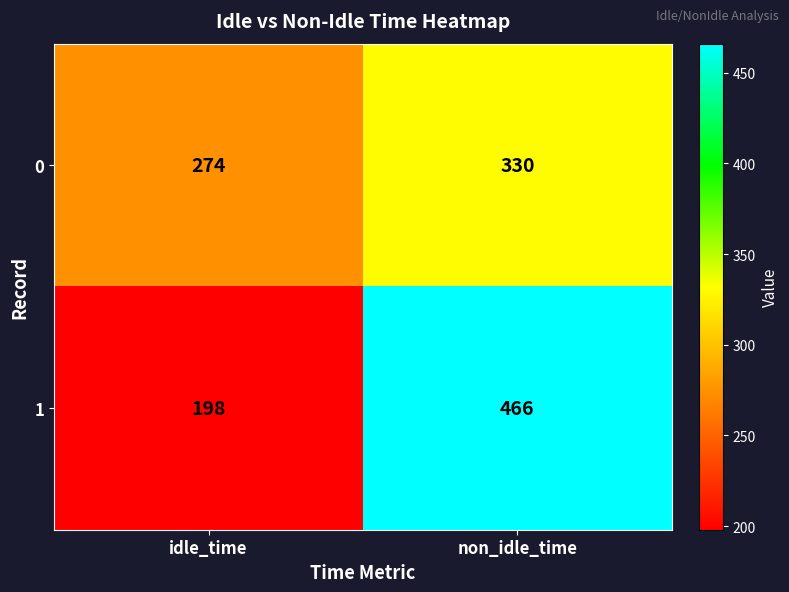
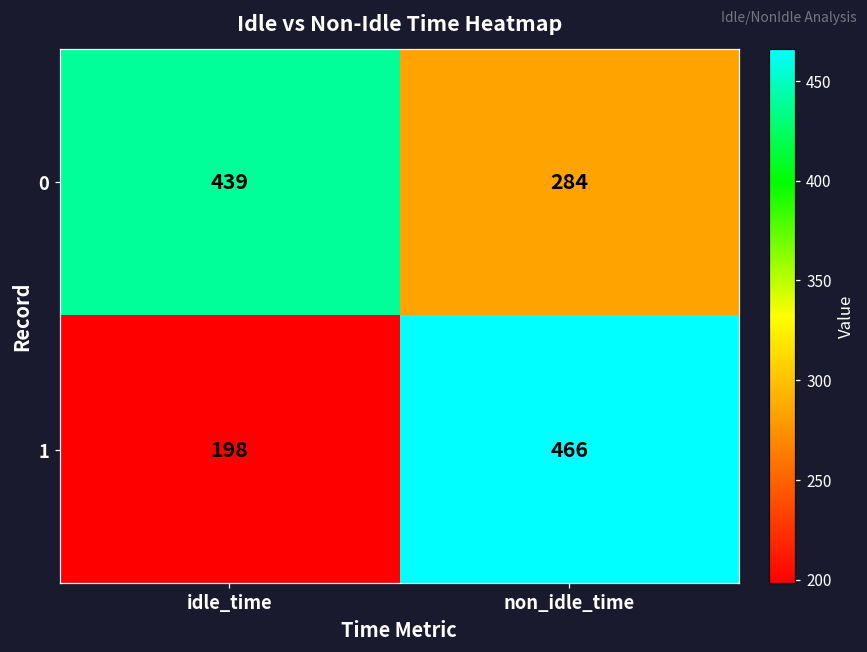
0, idle_time: 274 -> 439
0, non_idle_time: 330 -> 284
